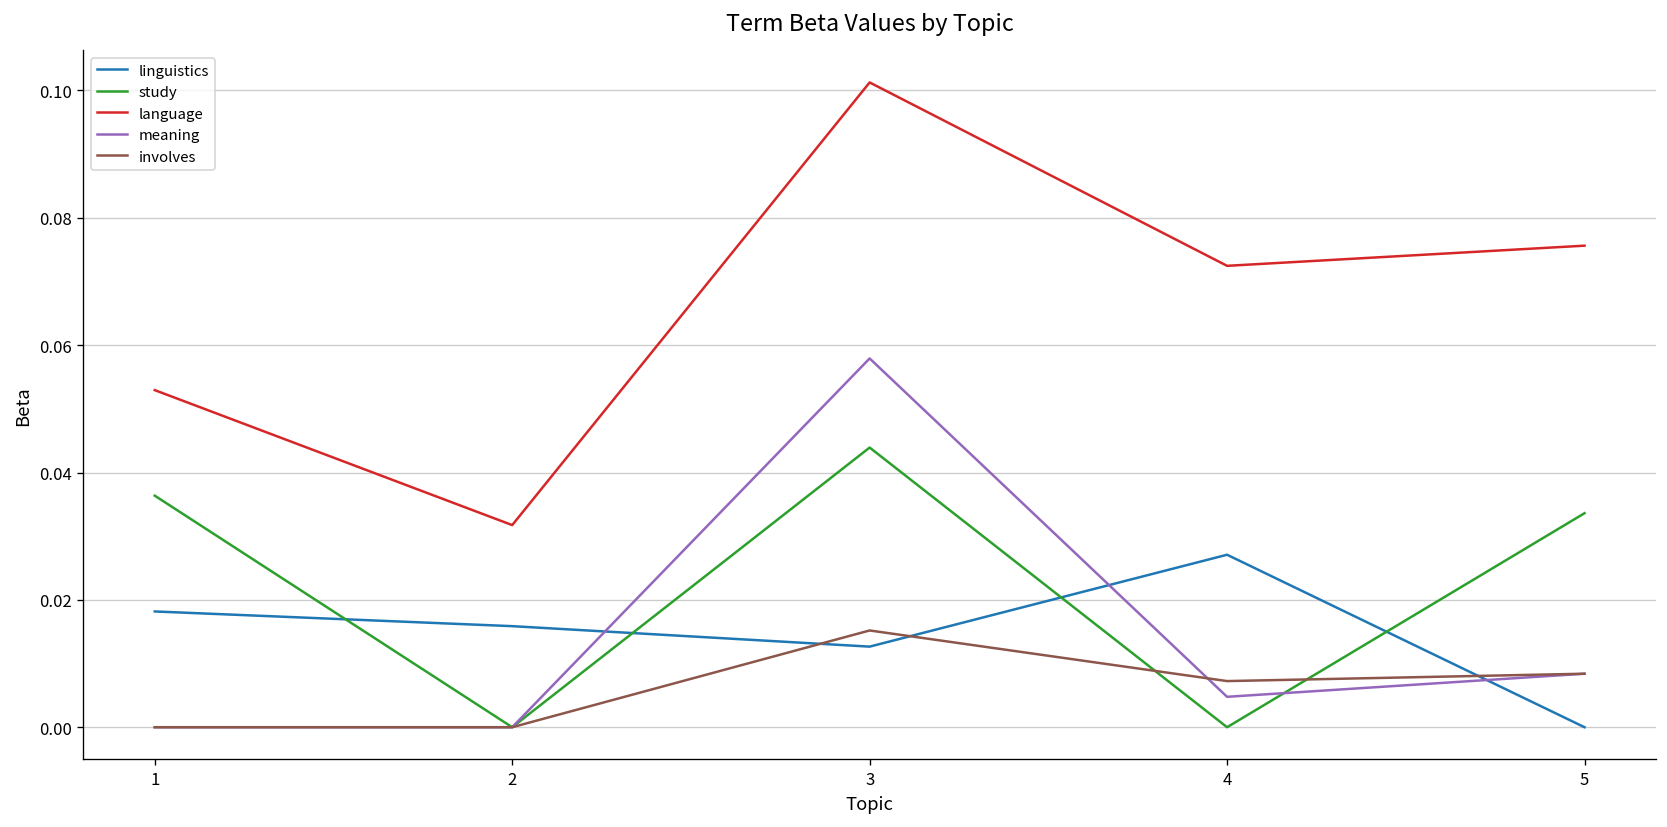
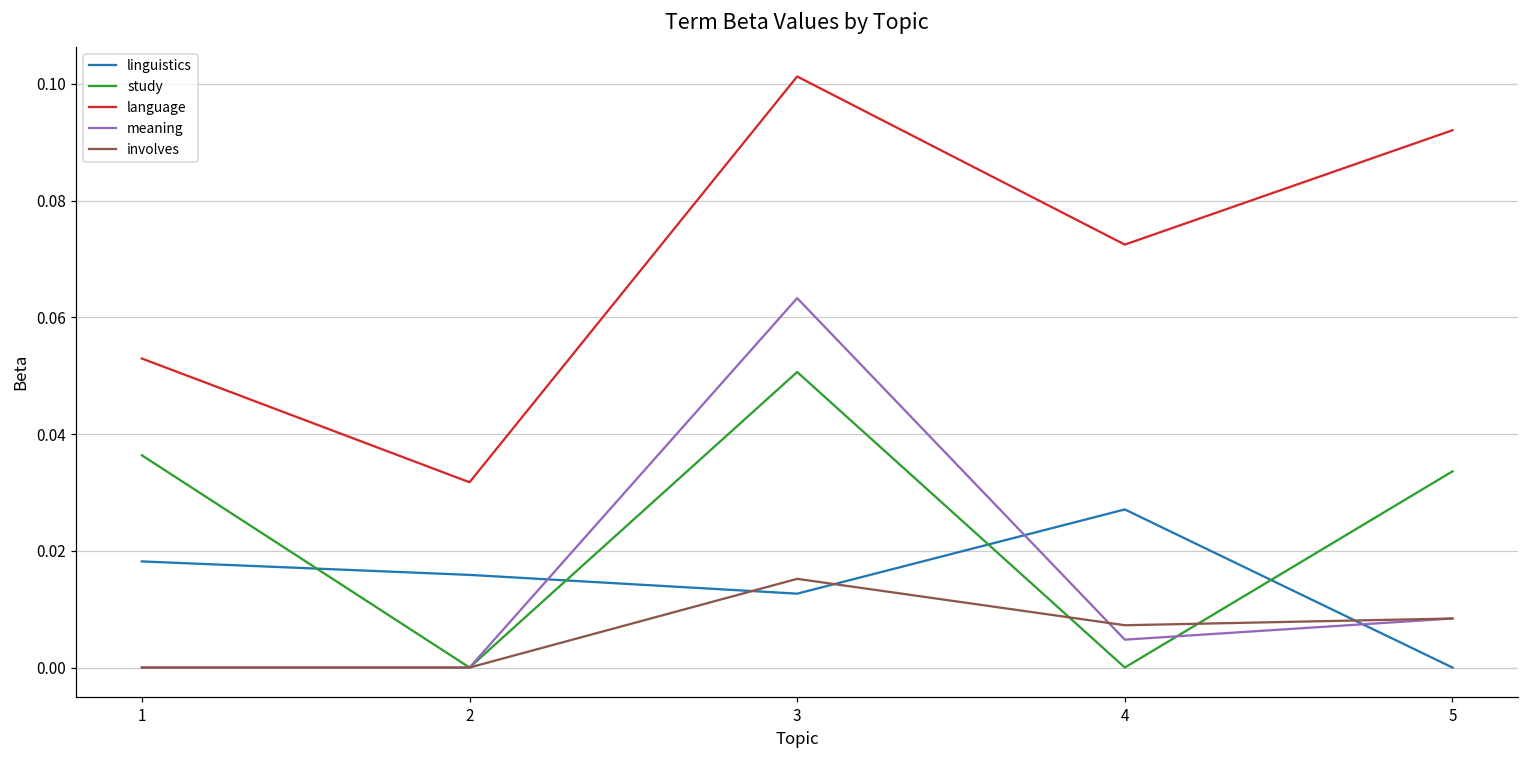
study, 3: 0.044 -> 0.051
meaning, 3: 0.058 -> 0.063
language, 5: 0.076 -> 0.092
